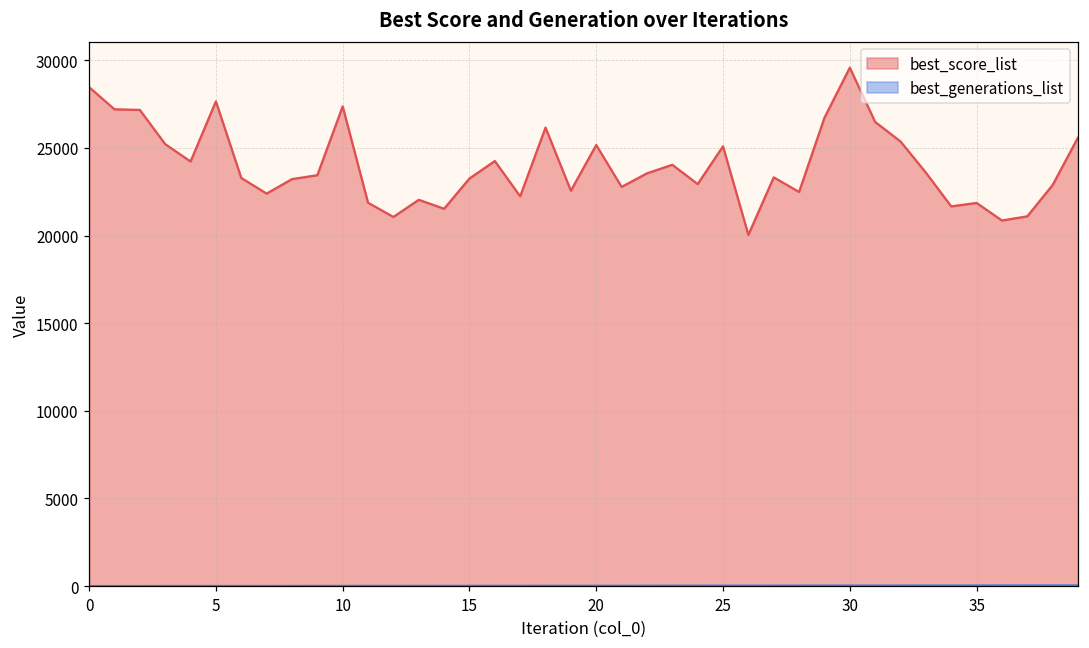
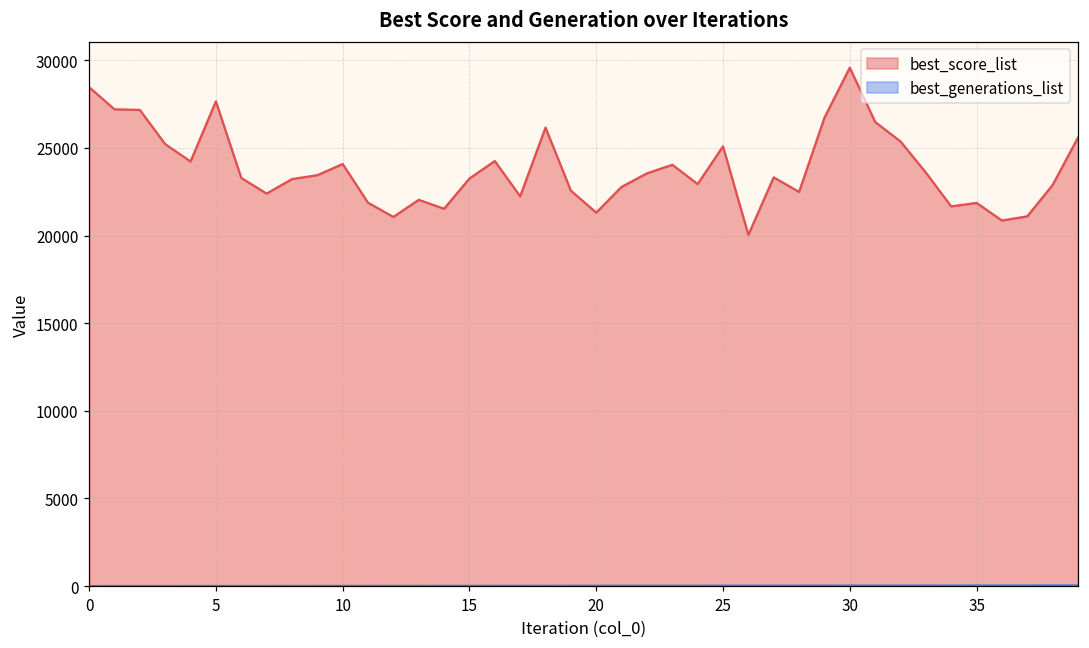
best_score_list, 10: 27400 -> 24100
best_score_list, 20: 25200 -> 21300
